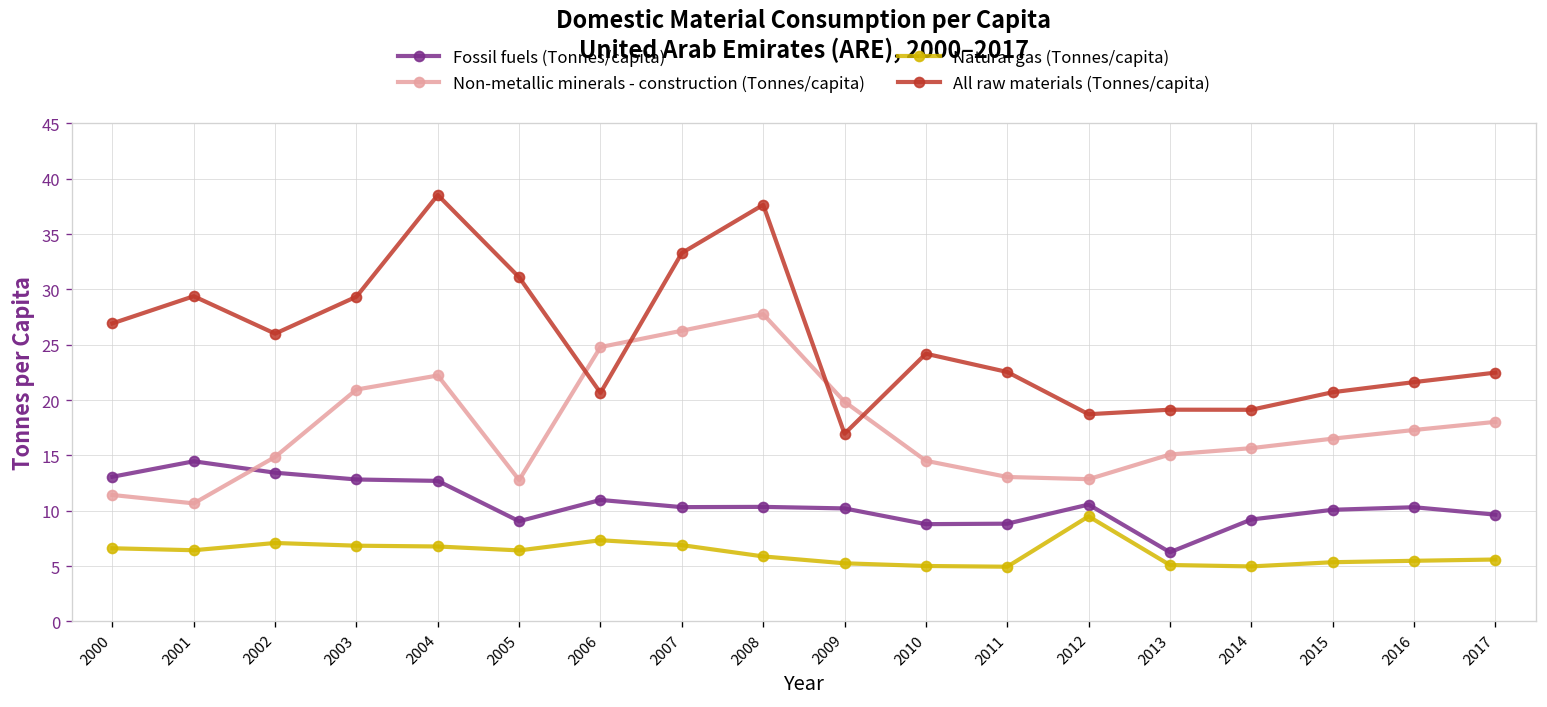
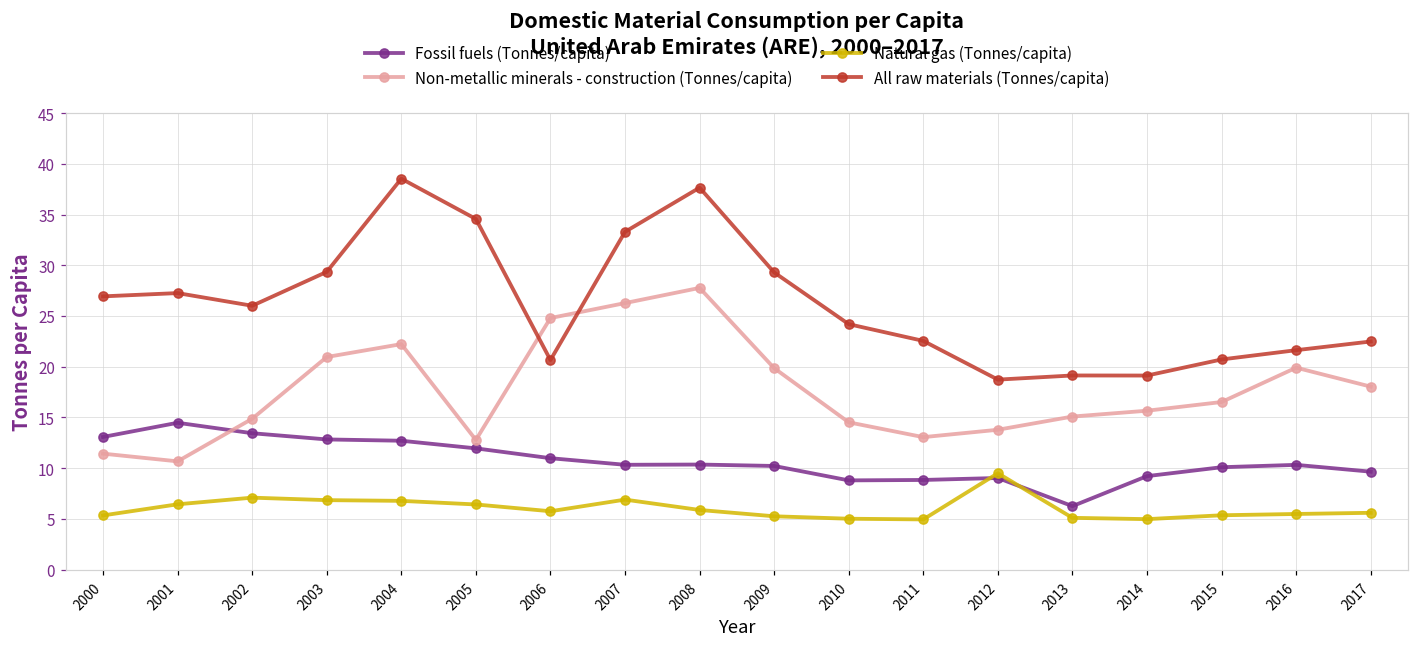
Natural gas (Tonnes/capita), 2000: 7 -> 5
All raw materials (Tonnes/capita), 2001: 29 -> 27
Fossil fuels (Tonnes/capita), 2005: 9 -> 12
All raw materials (Tonnes/capita), 2005: 31 -> 35
Natural gas (Tonnes/capita), 2006: 7 -> 6
All raw materials (Tonnes/capita), 2009: 17 -> 29
Fossil fuels (Tonnes/capita), 2012: 11 -> 9
Non-metallic minerals - construction (Tonnes/capita), 2012: 13 -> 14
Non-metallic minerals - construction (Tonnes/capita), 2016: 17 -> 20
